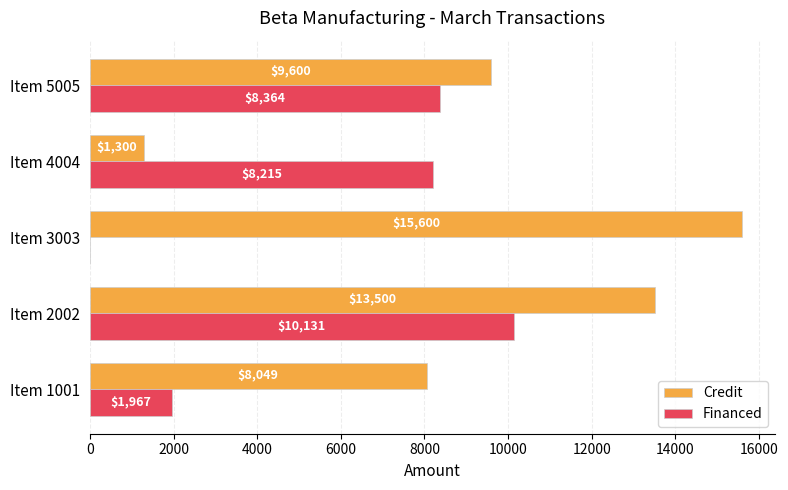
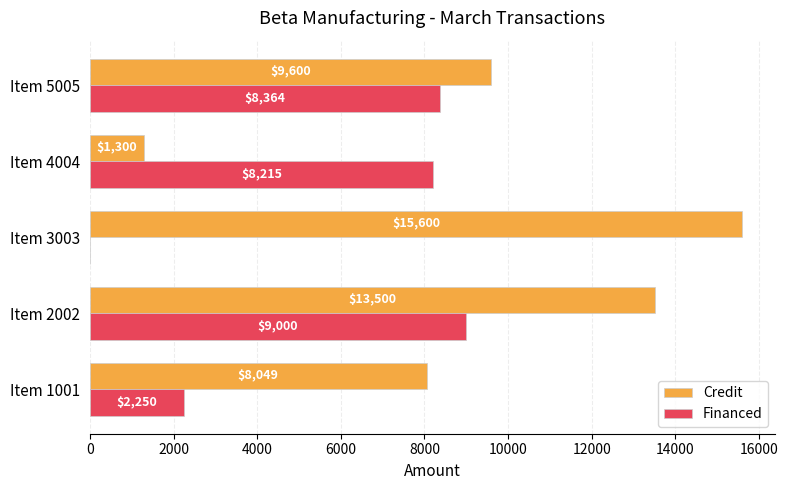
Financed, Item 2002: $10,131 -> $9,000
Financed, Item 1001: $1,967 -> $2,250
